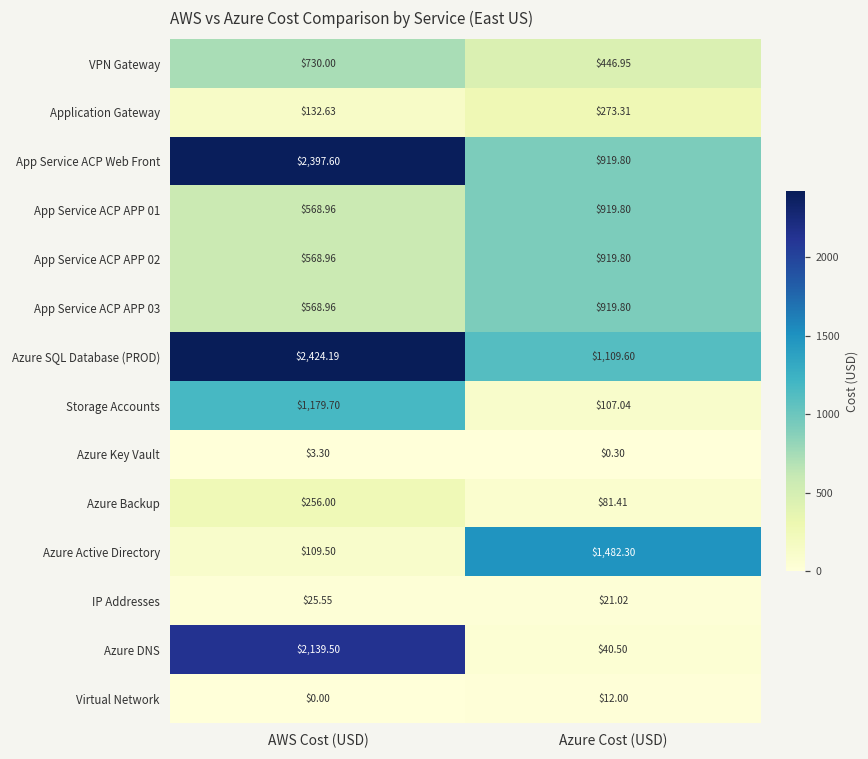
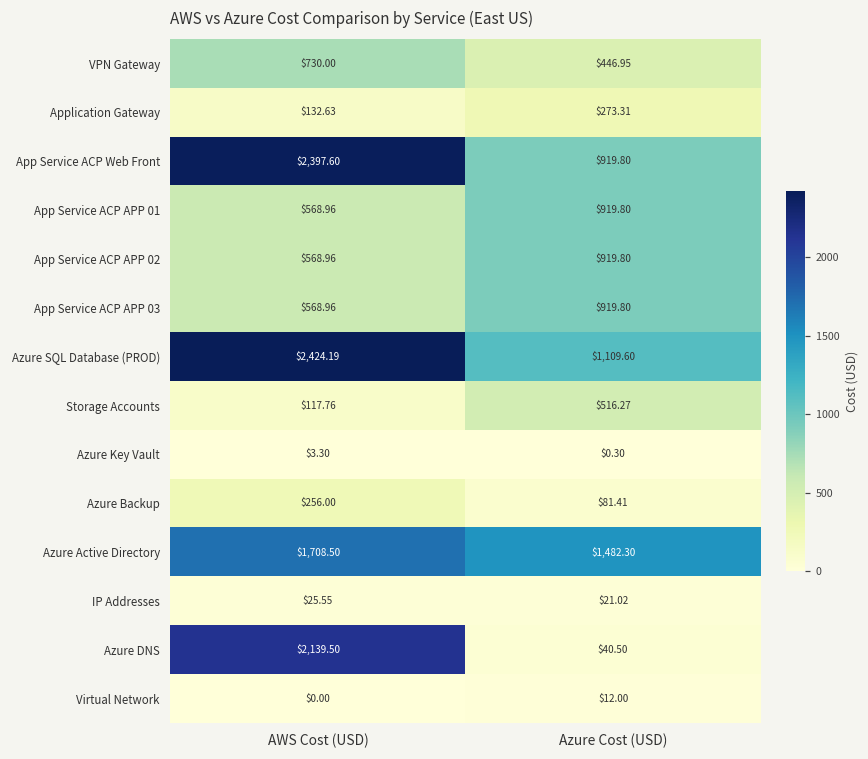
Storage Accounts, AWS Cost (USD): $1,179.70 -> $117.76
Storage Accounts, Azure Cost (USD): $107.04 -> $516.27
Azure Active Directory, AWS Cost (USD): $109.50 -> $1,708.50
